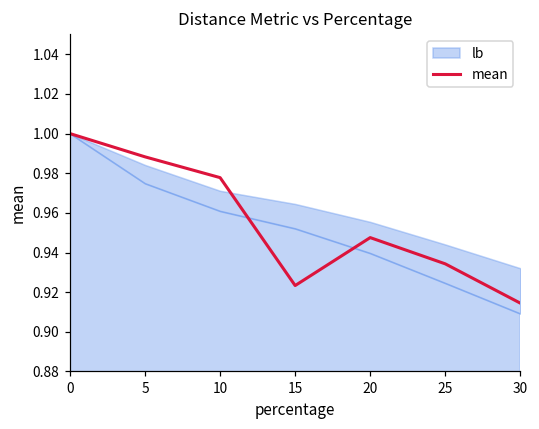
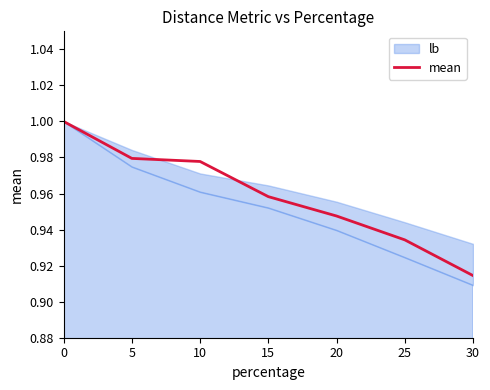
mean, 5: 0.988 -> 0.979
mean, 15: 0.923 -> 0.958
